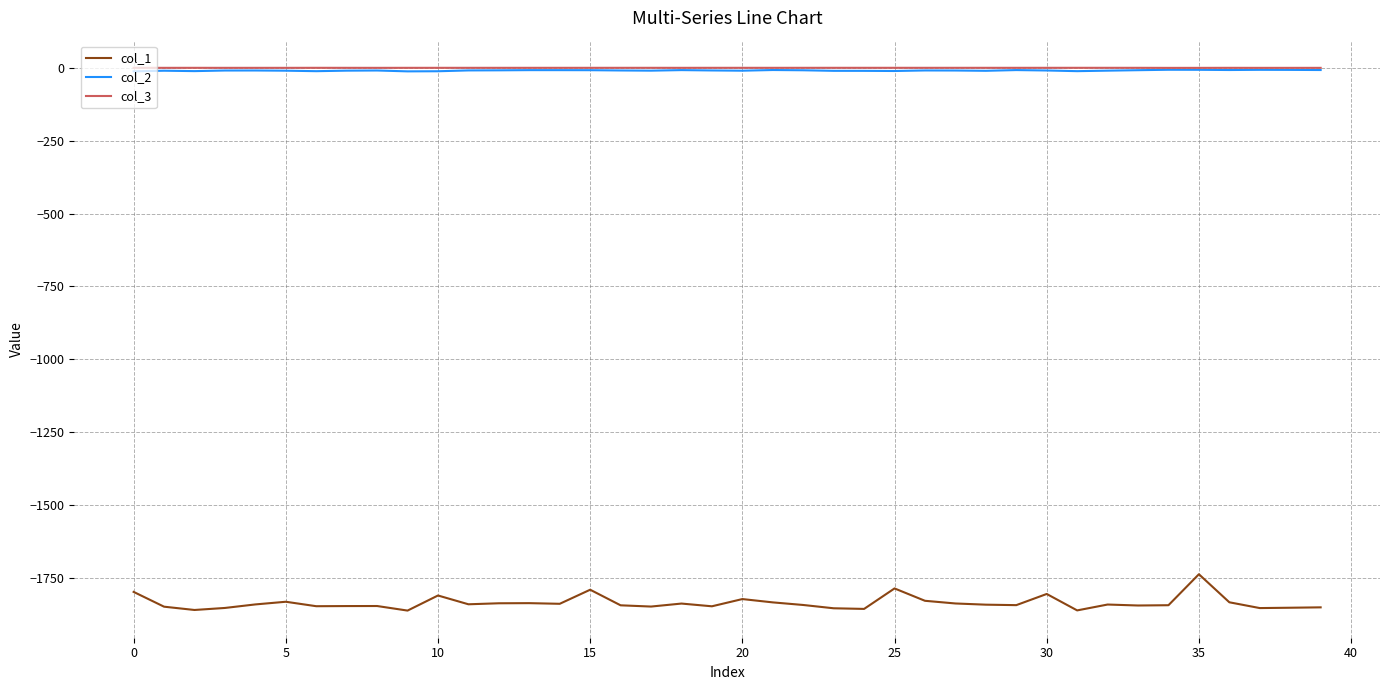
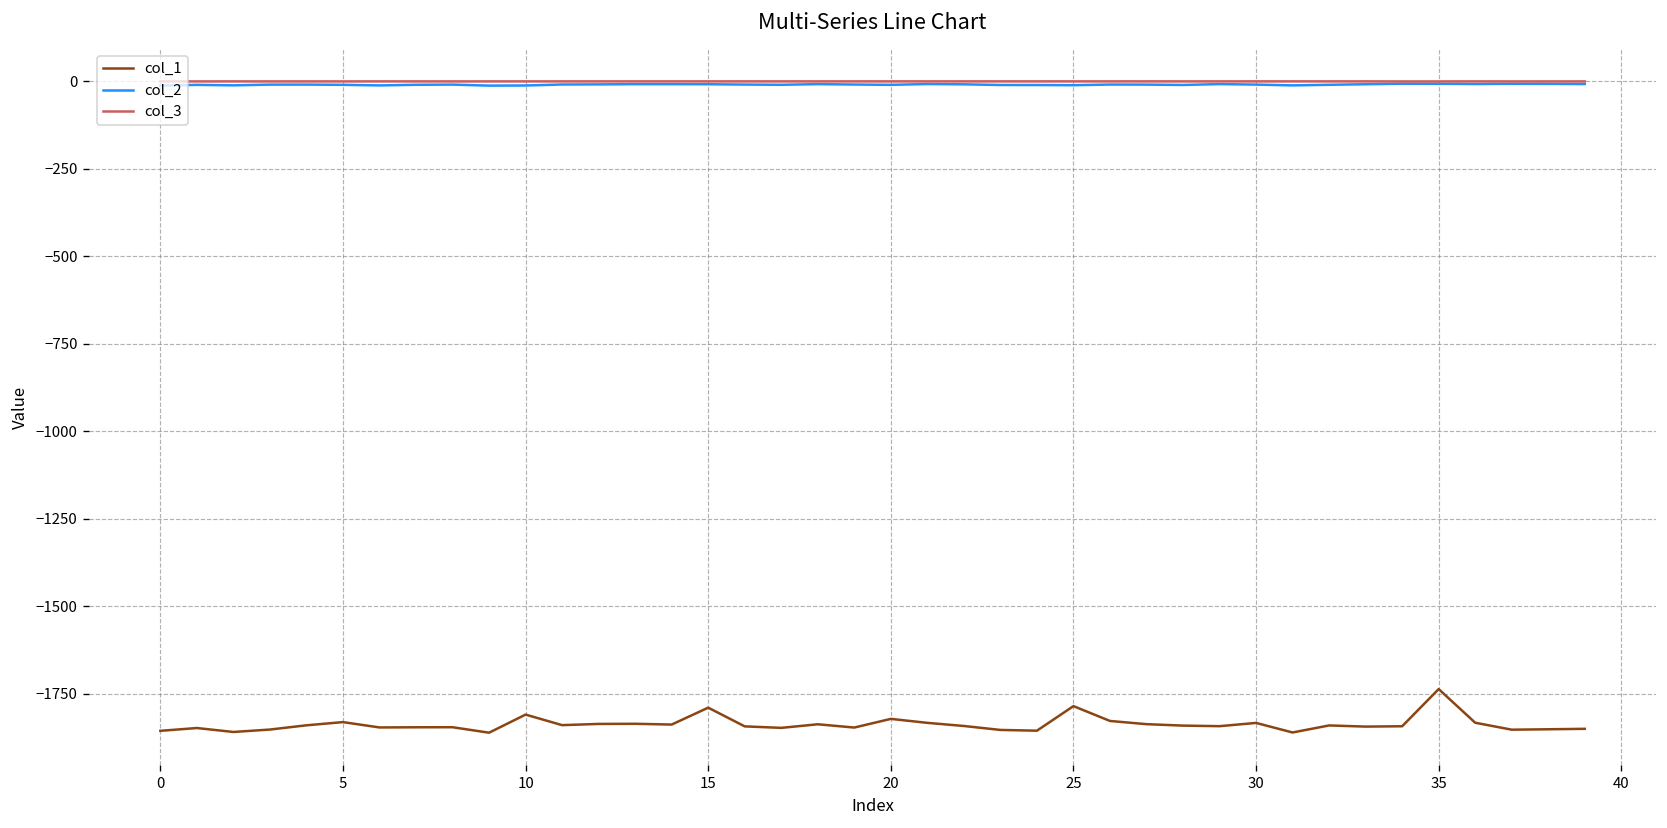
col_1, 0: -1800 -> -1860
col_1, 30: -1800 -> -1830
